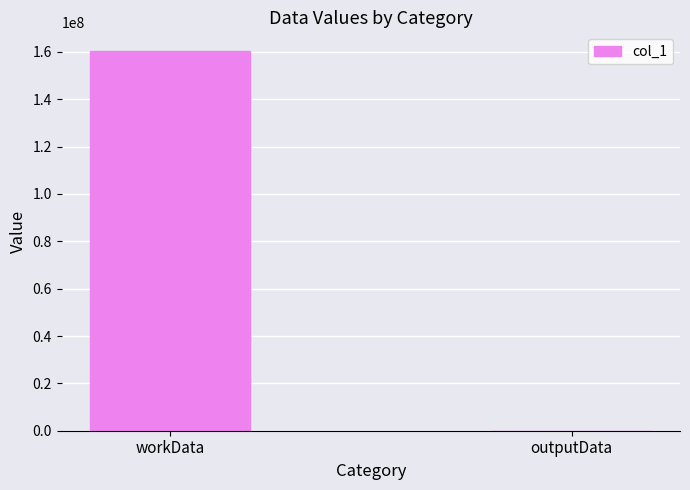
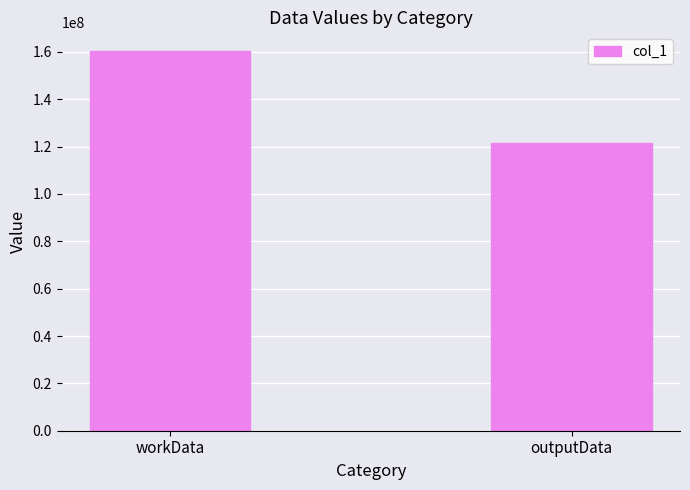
outputData: 0 -> 121000000
